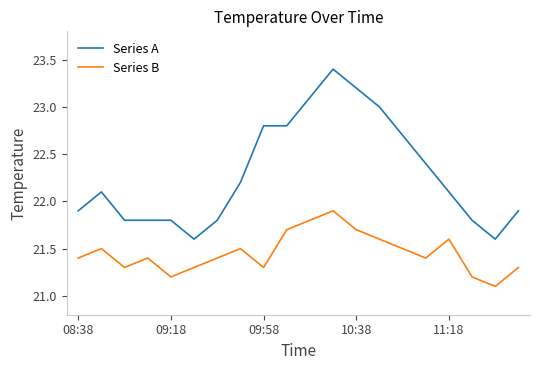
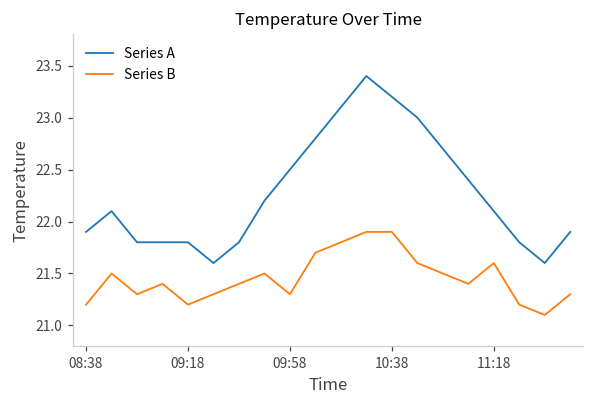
Series B, 08:38: 21.4 -> 21.2
Series A, 09:58: 22.8 -> 22.5
Series B, 10:38: 21.7 -> 21.9
